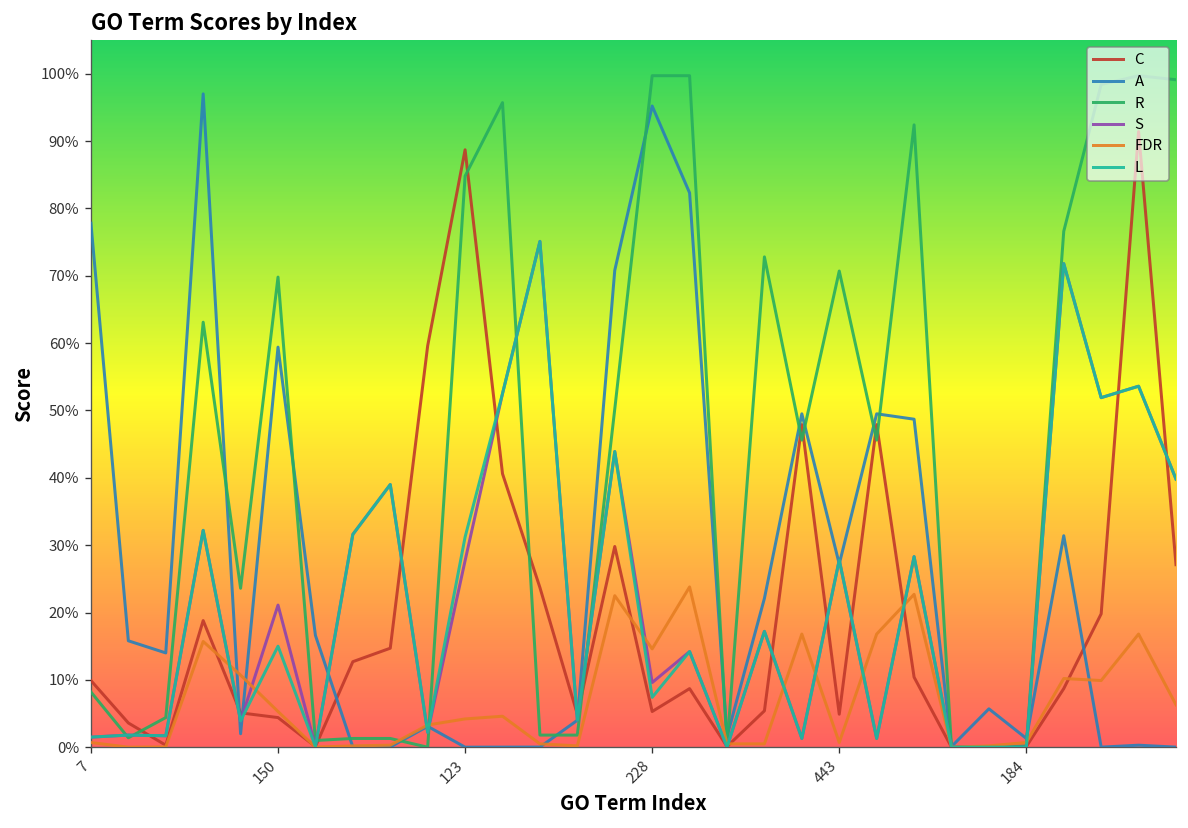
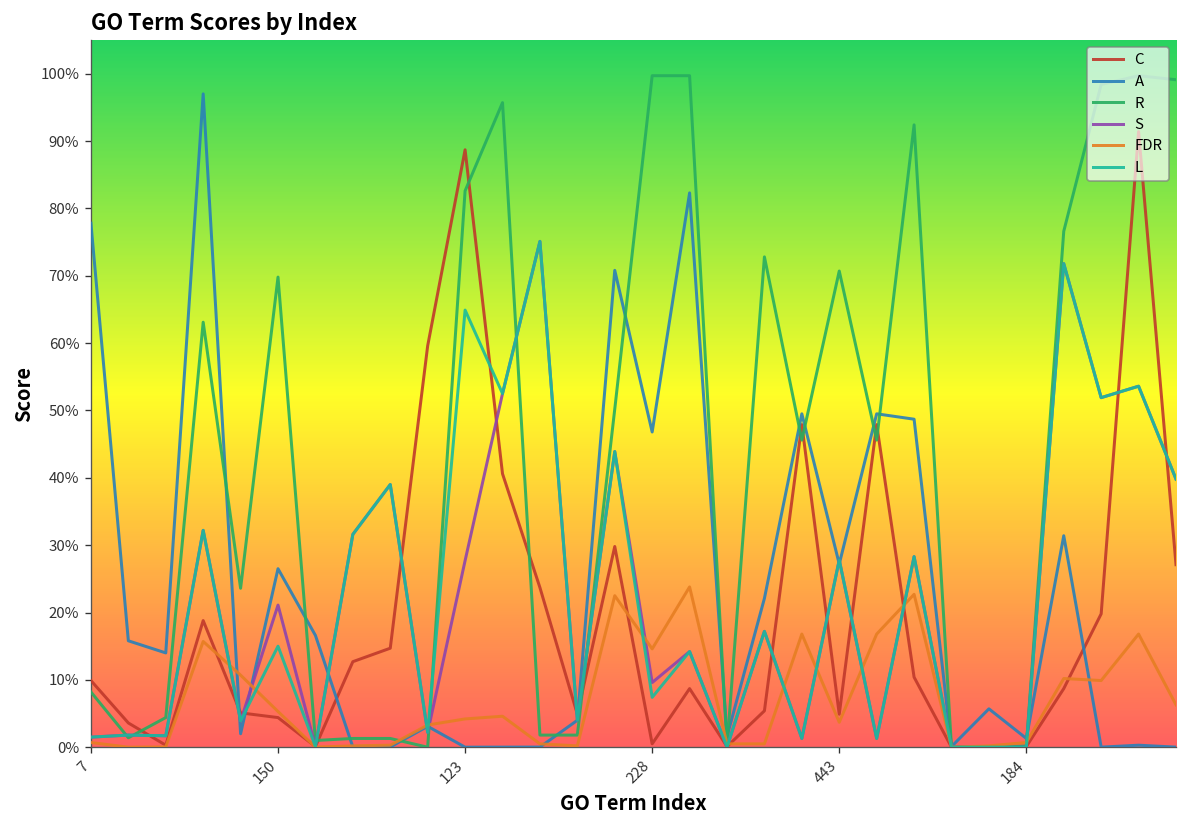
A, 150: 59% -> 27%
R, 123: 85% -> 83%
L, 123: 31% -> 65%
C, 228: 5% -> 1%
A, 228: 95% -> 47%
FDR, 443: 1% -> 4%
